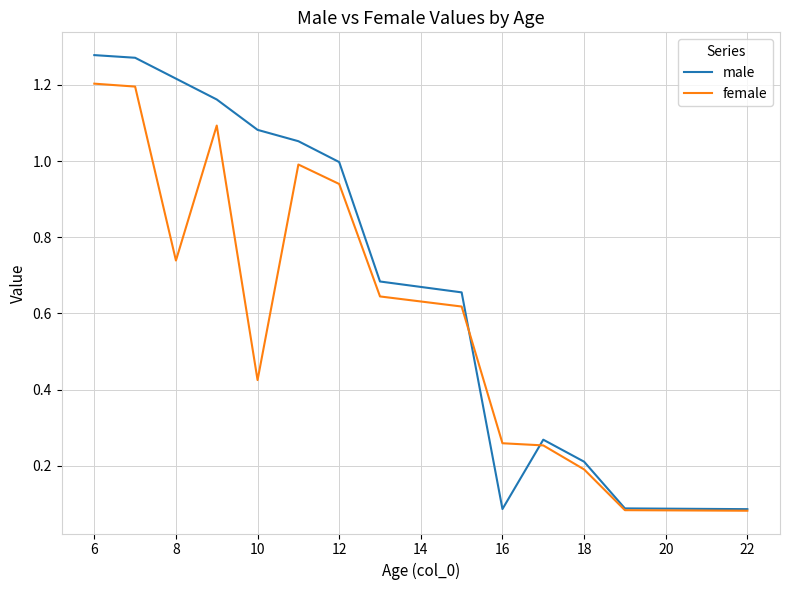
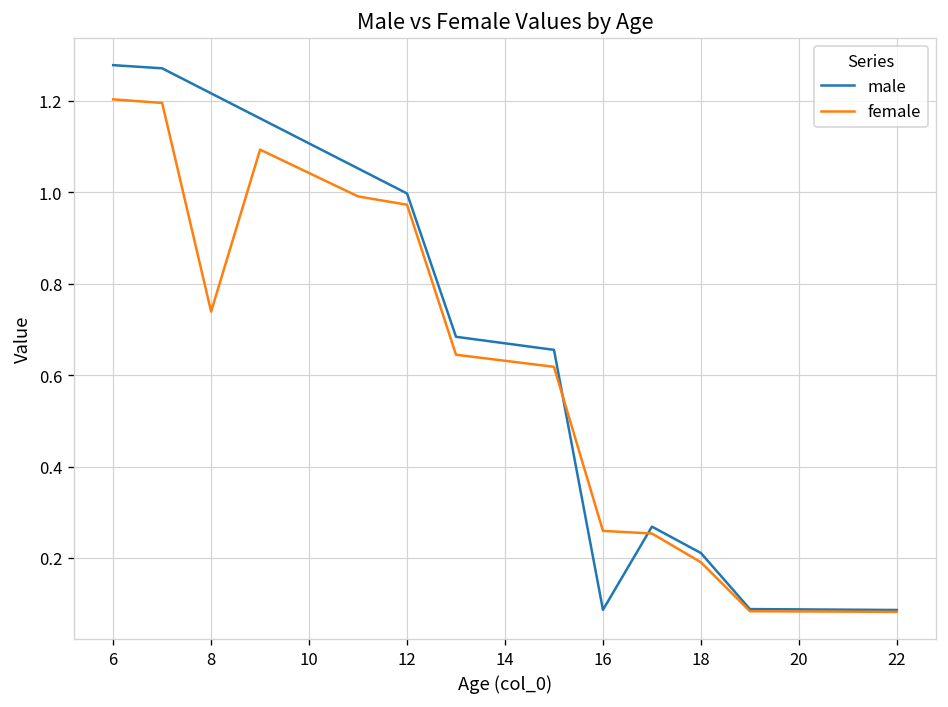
male, 10: 1.08 -> 1.11
female, 10: 0.42 -> 1.04
female, 12: 0.94 -> 0.97
